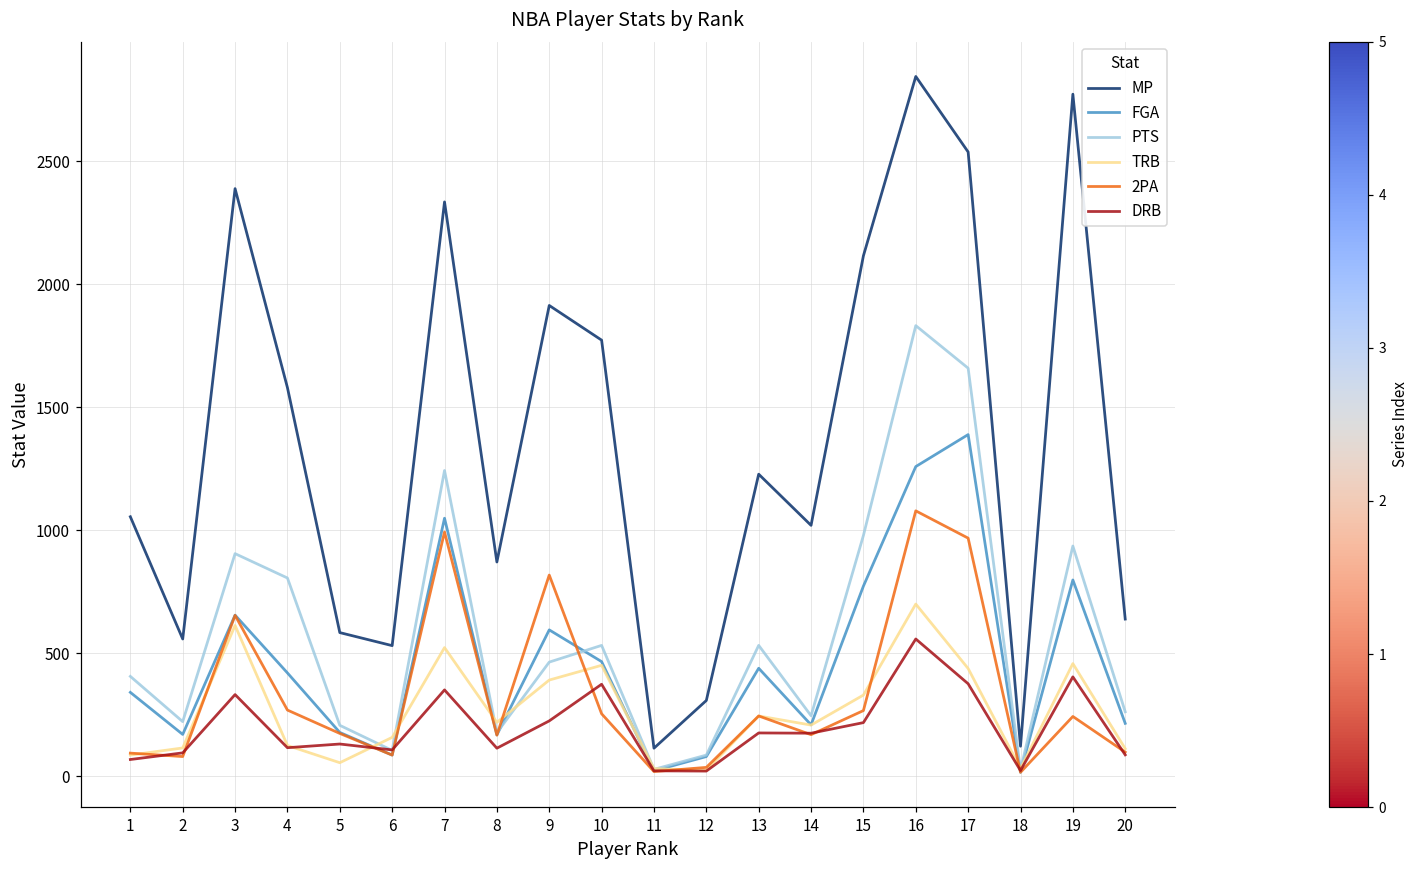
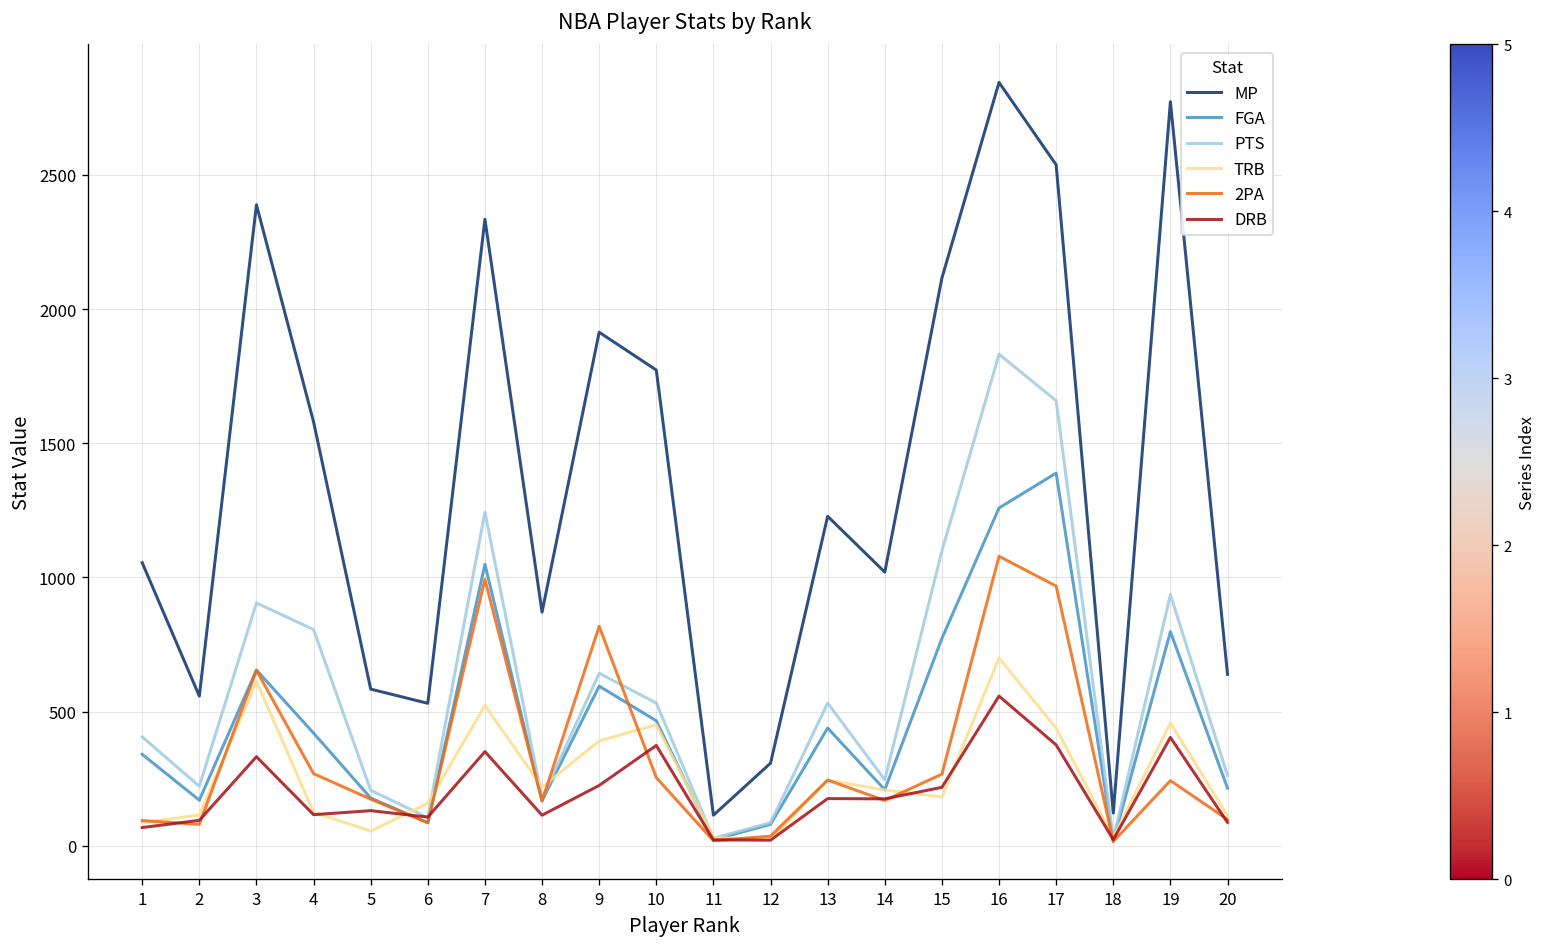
PTS, 9: 460 -> 640
PTS, 15: 980 -> 1100
TRB, 15: 330 -> 180
